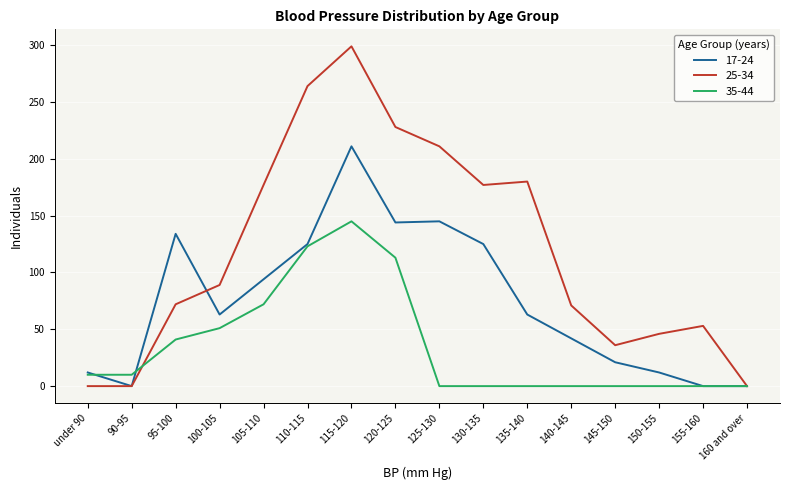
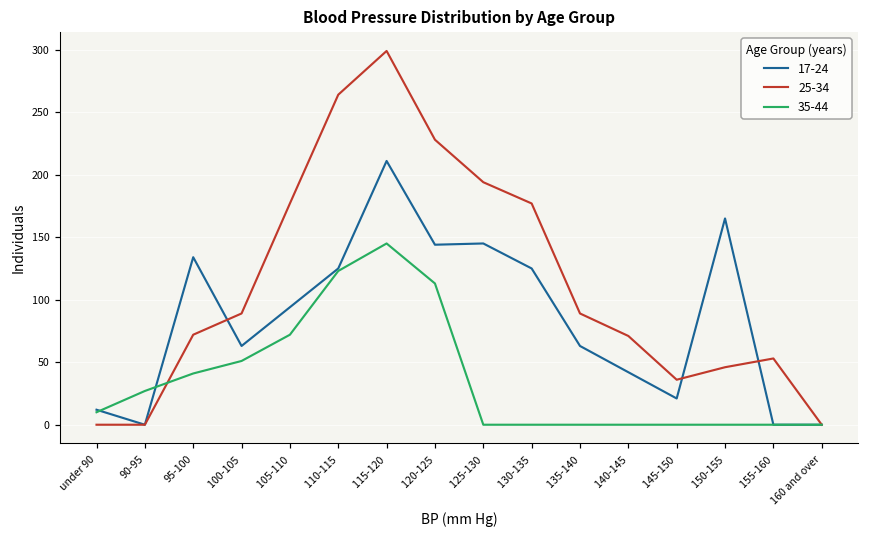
35-44, 90-95: 10 -> 27
25-34, 125-130: 211 -> 194
25-34, 135-140: 180 -> 89
17-24, 150-155: 12 -> 165
